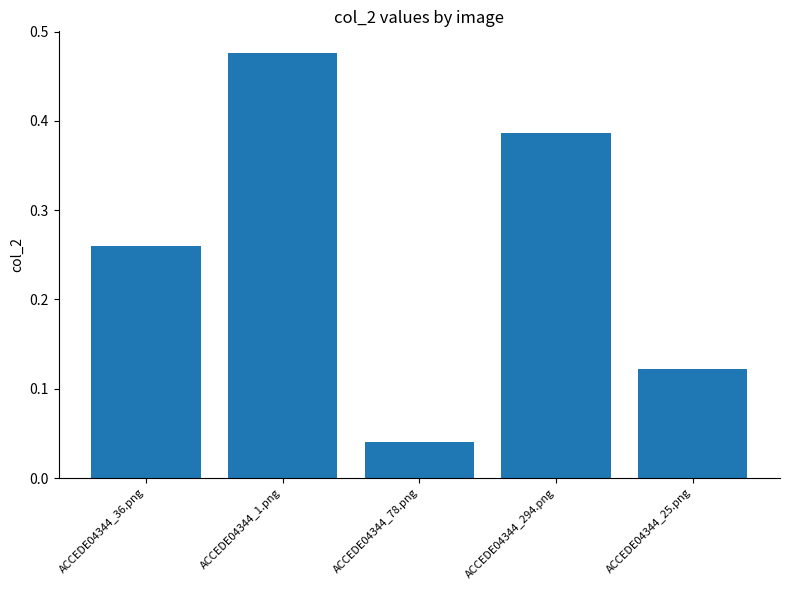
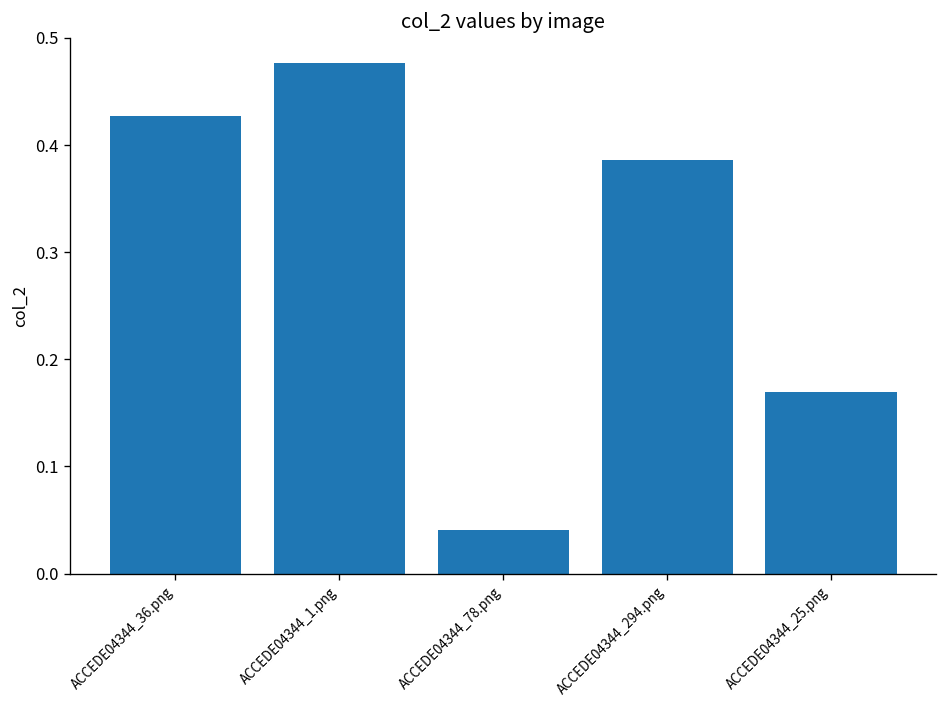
ACCEDE04344_36.png: 0.26 -> 0.43
ACCEDE04344_25.png: 0.12 -> 0.17
